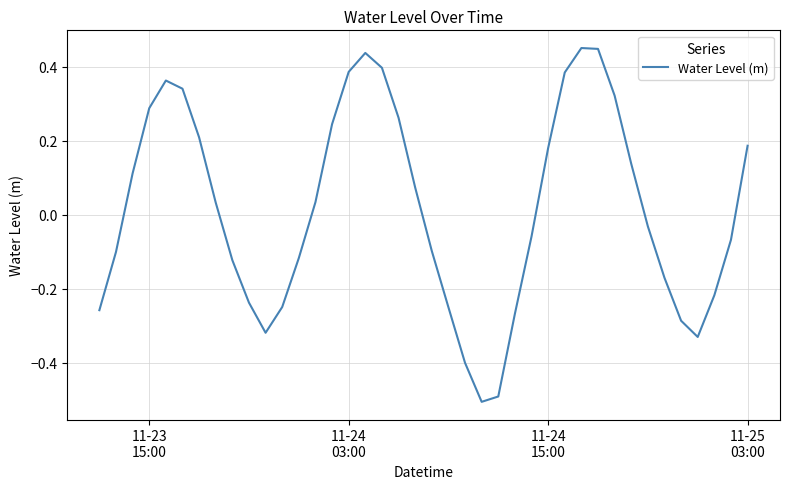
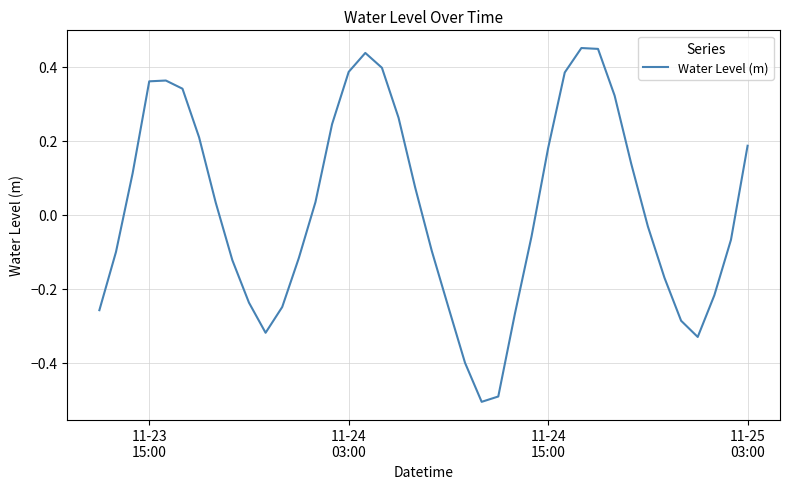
11-23 15:00: 0.29 -> 0.36
